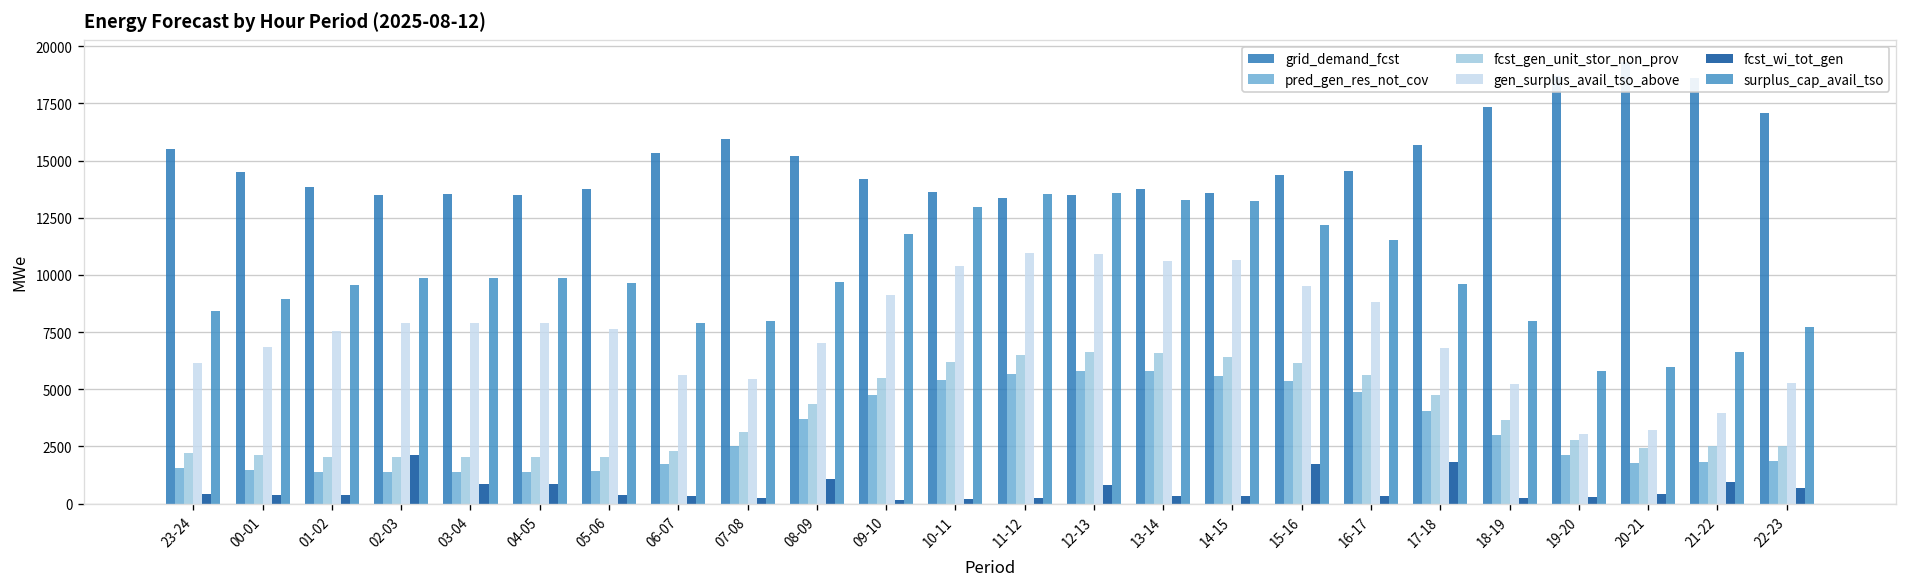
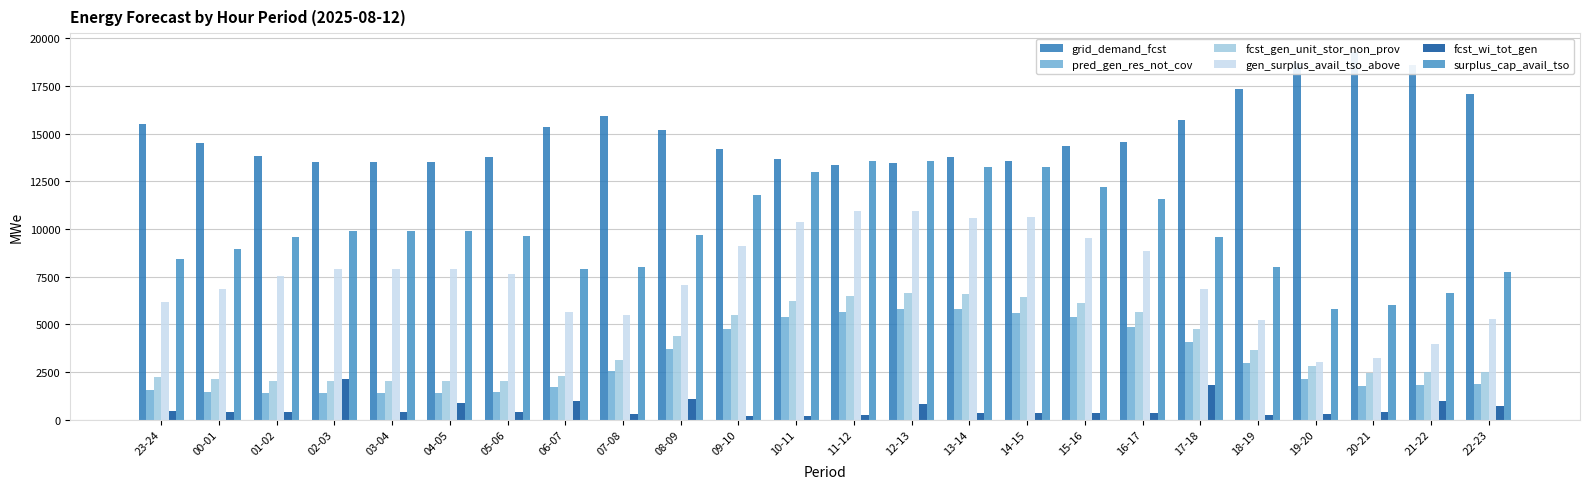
fcst_wi_tot_gen, 03-04: 900 -> 400
fcst_wi_tot_gen, 06-07: 300 -> 1000
fcst_wi_tot_gen, 15-16: 1700 -> 300
